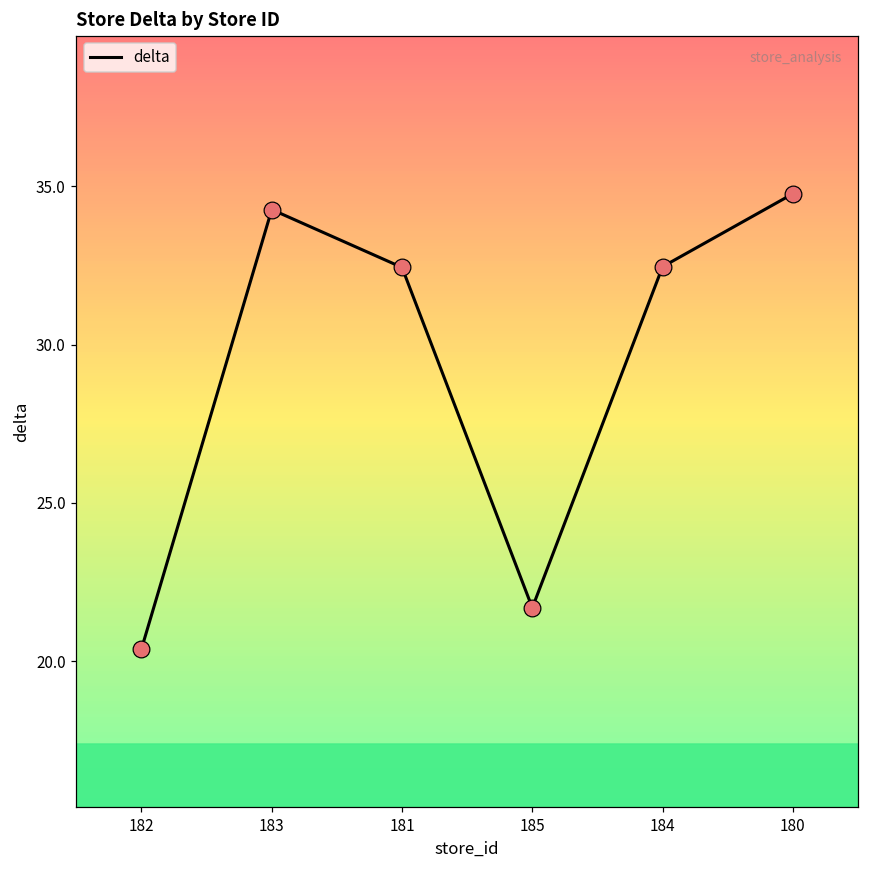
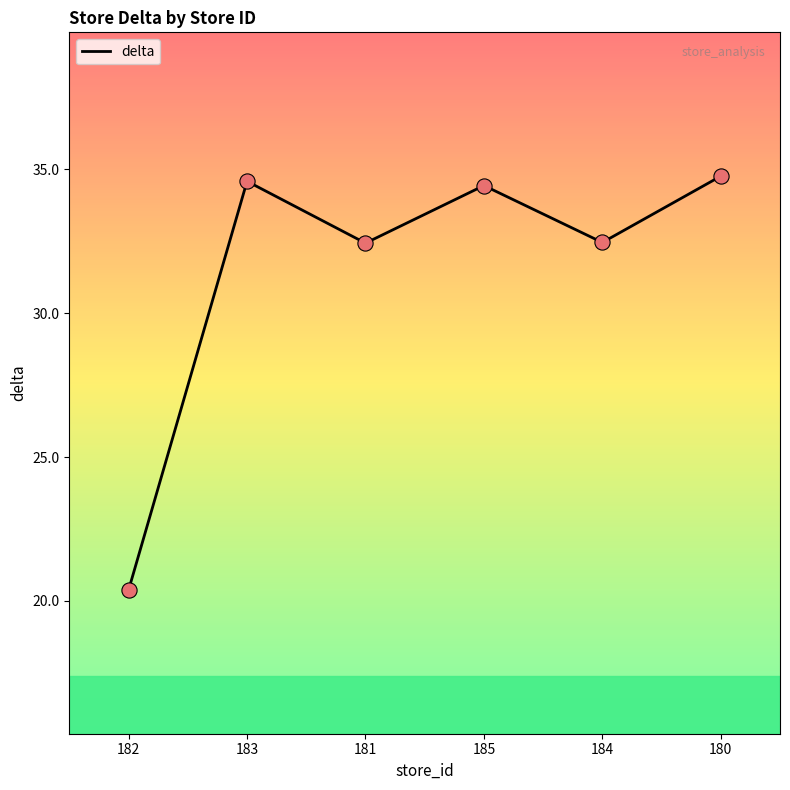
183: 34.3 -> 34.6
185: 21.7 -> 34.4
